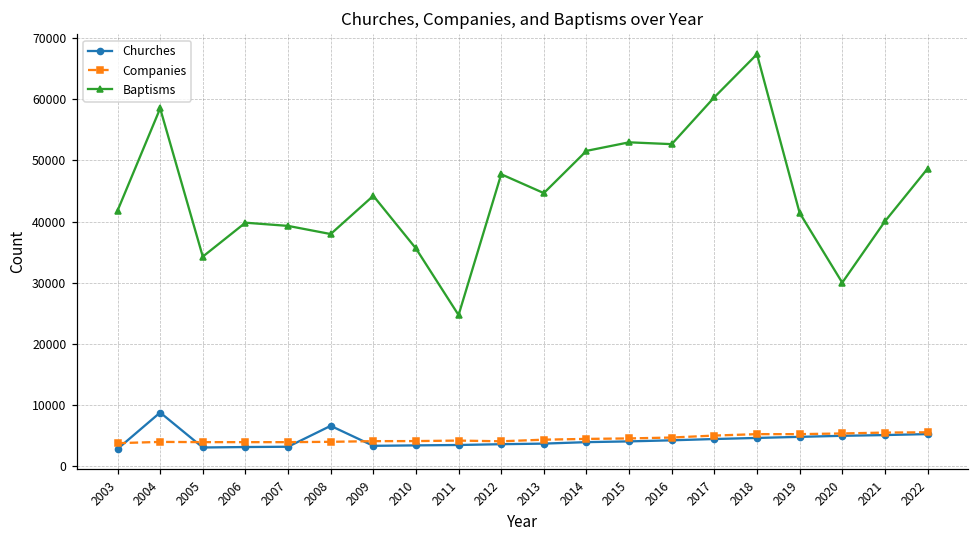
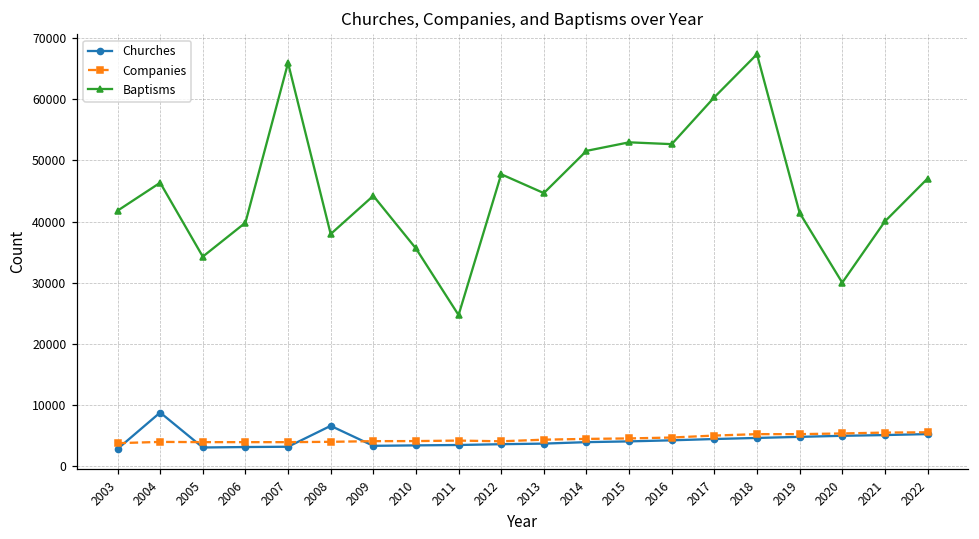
Baptisms, 2004: 59000 -> 46000
Baptisms, 2007: 39000 -> 66000
Baptisms, 2022: 49000 -> 47000
